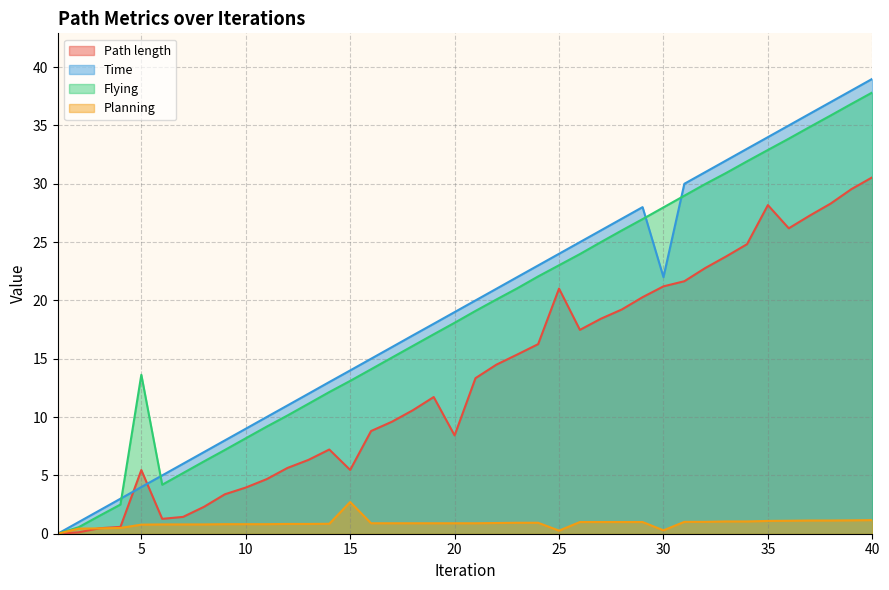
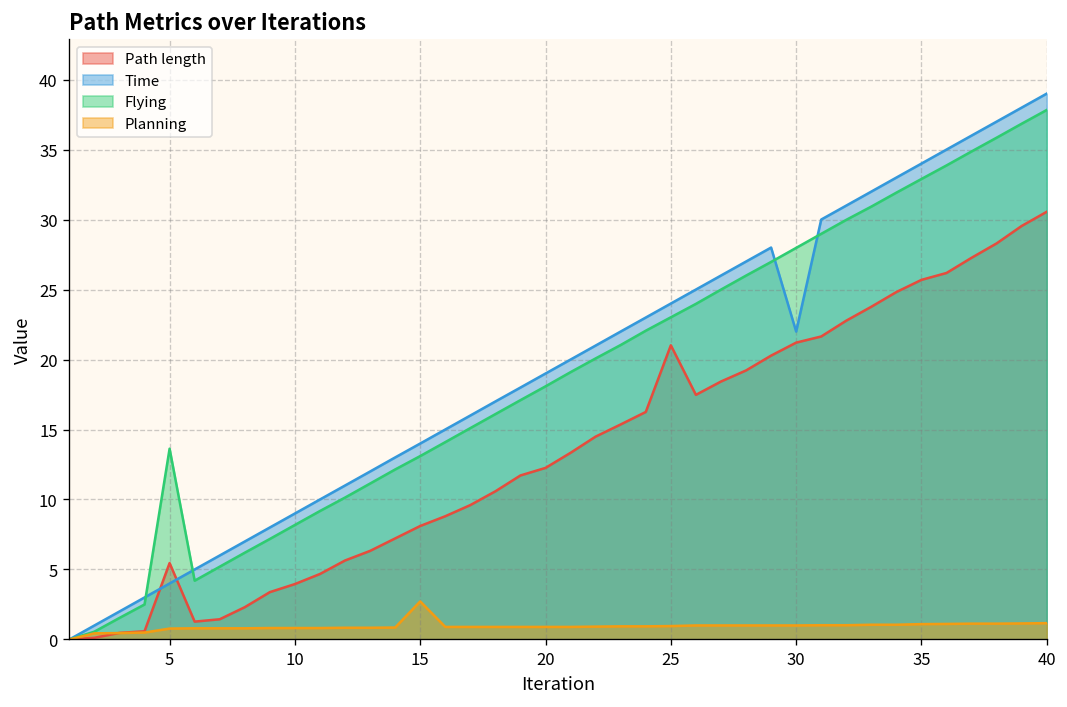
Path length, 15: 5.5 -> 8.1
Path length, 20: 8.4 -> 12.3
Planning, 25: 0.3 -> 1.0
Planning, 30: 0.3 -> 1.0
Path length, 35: 28.2 -> 25.7
